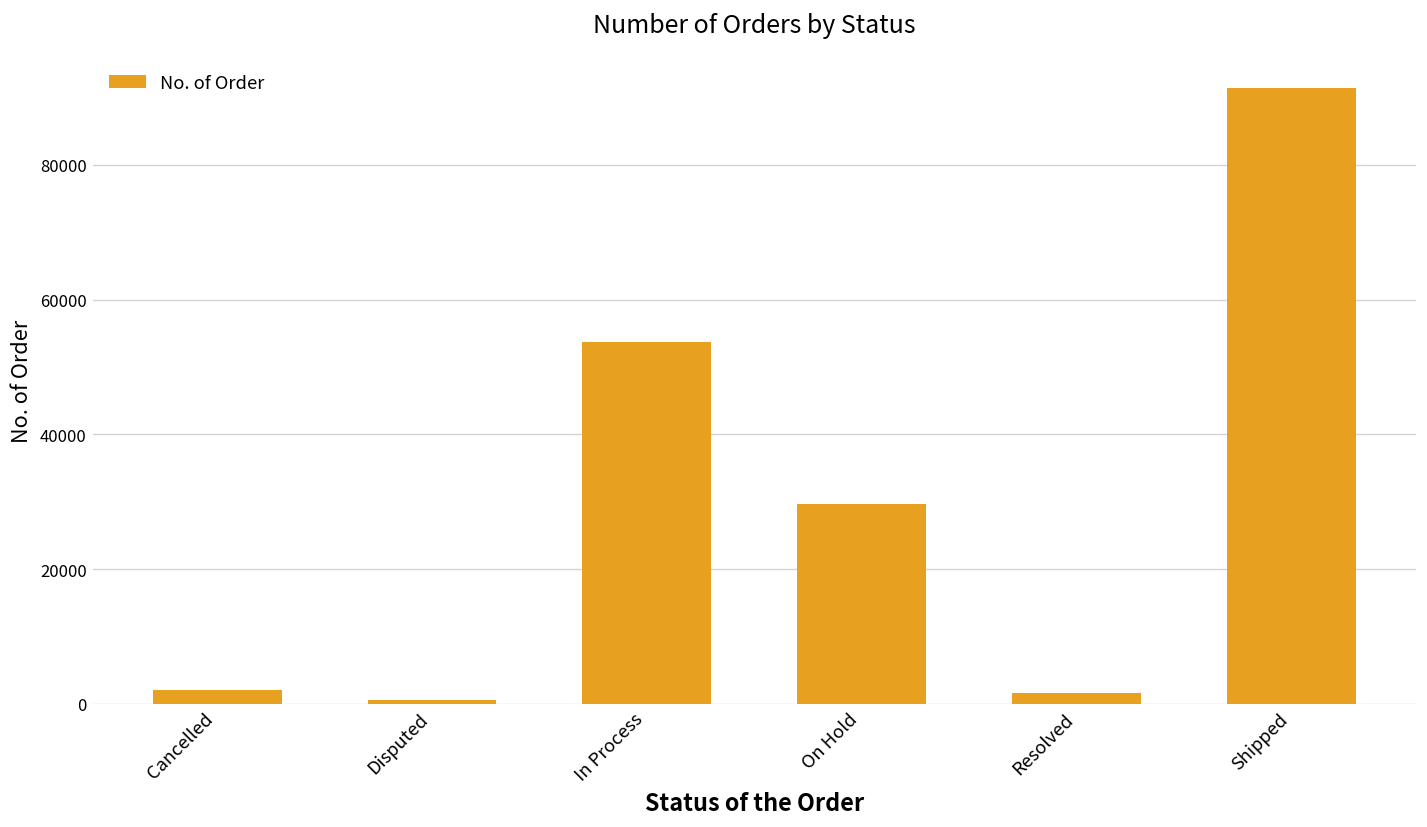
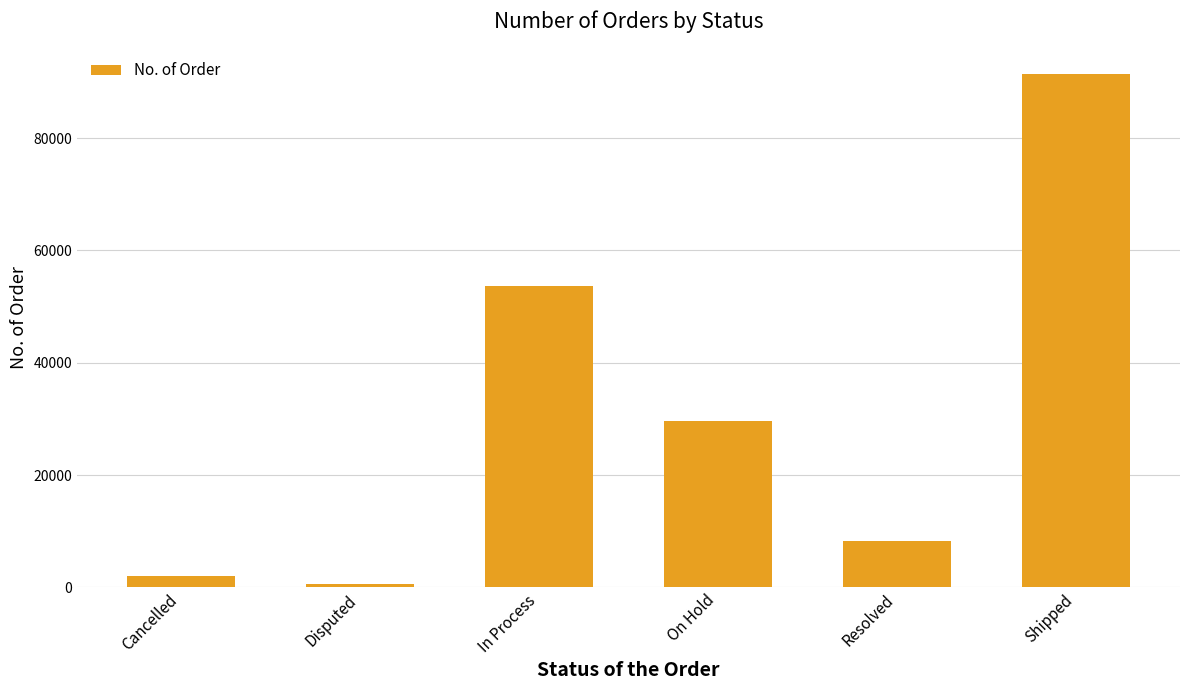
Resolved: 2000 -> 8000
